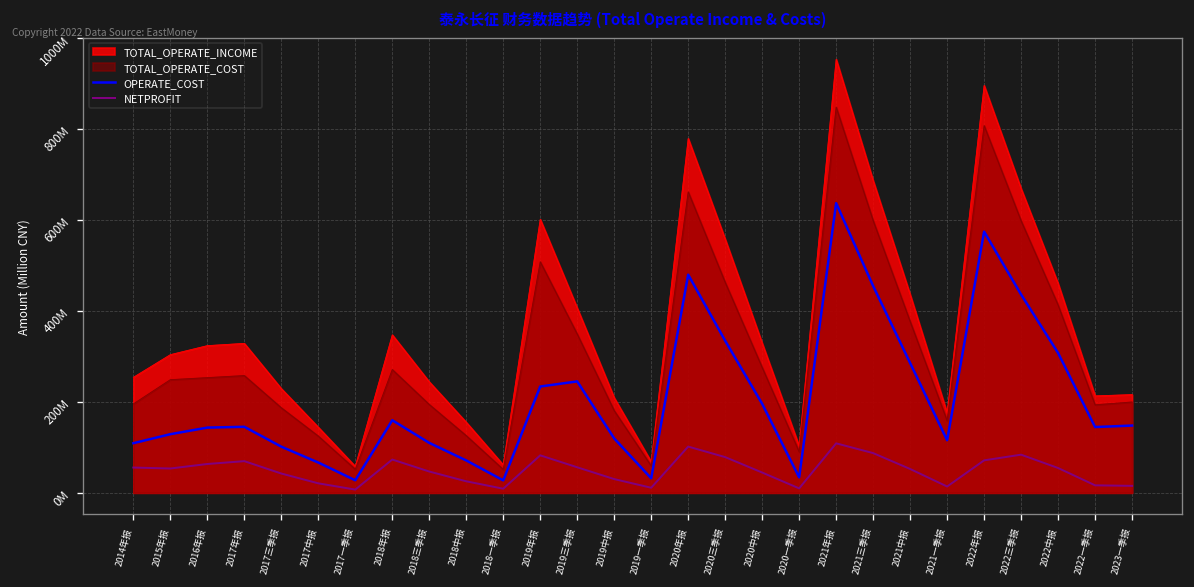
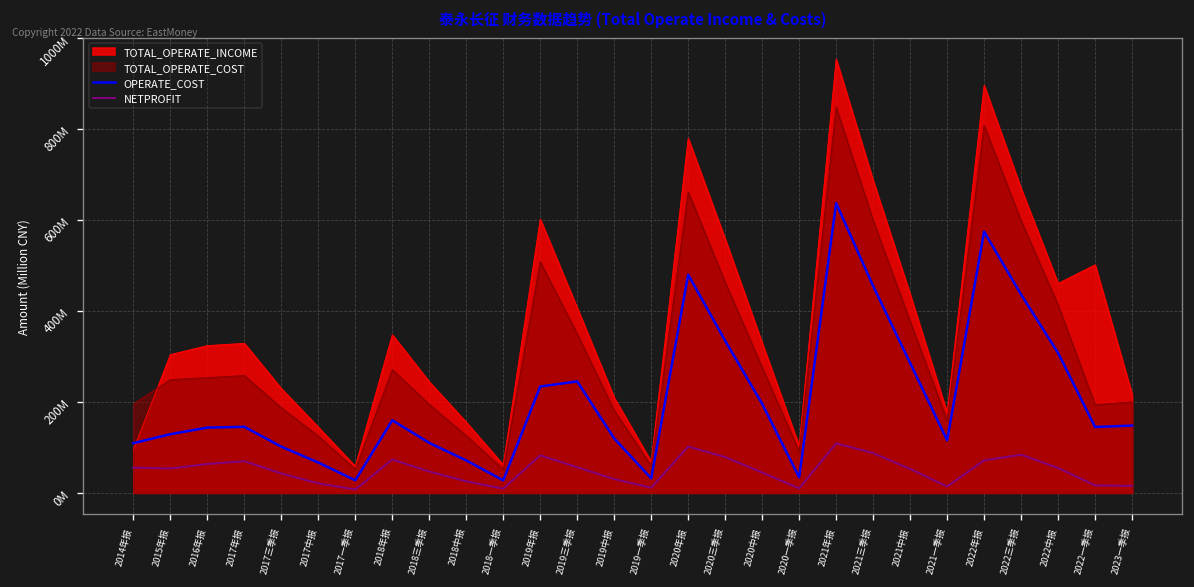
TOTAL_OPERATE_INCOME, 2014年报: 250000000 -> 90000000
TOTAL_OPERATE_INCOME, 2022一季报: 210000000 -> 500000000
